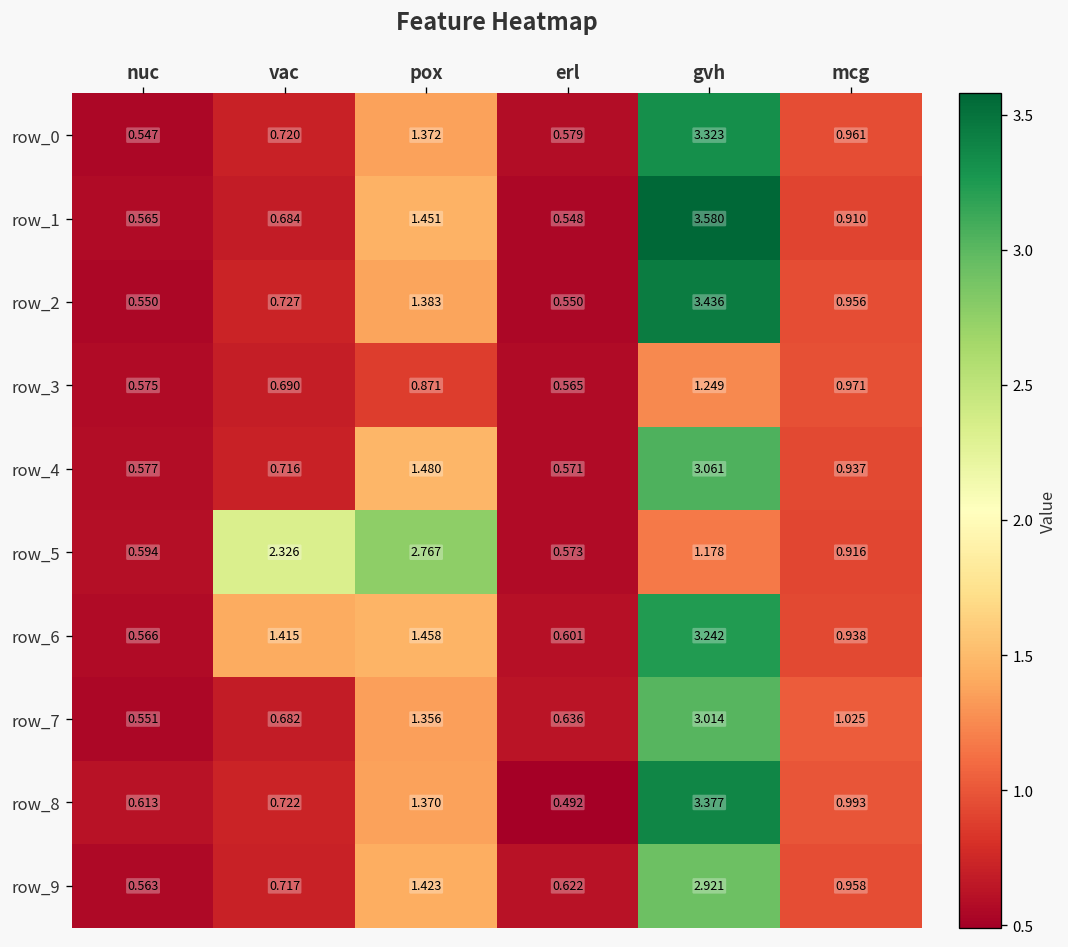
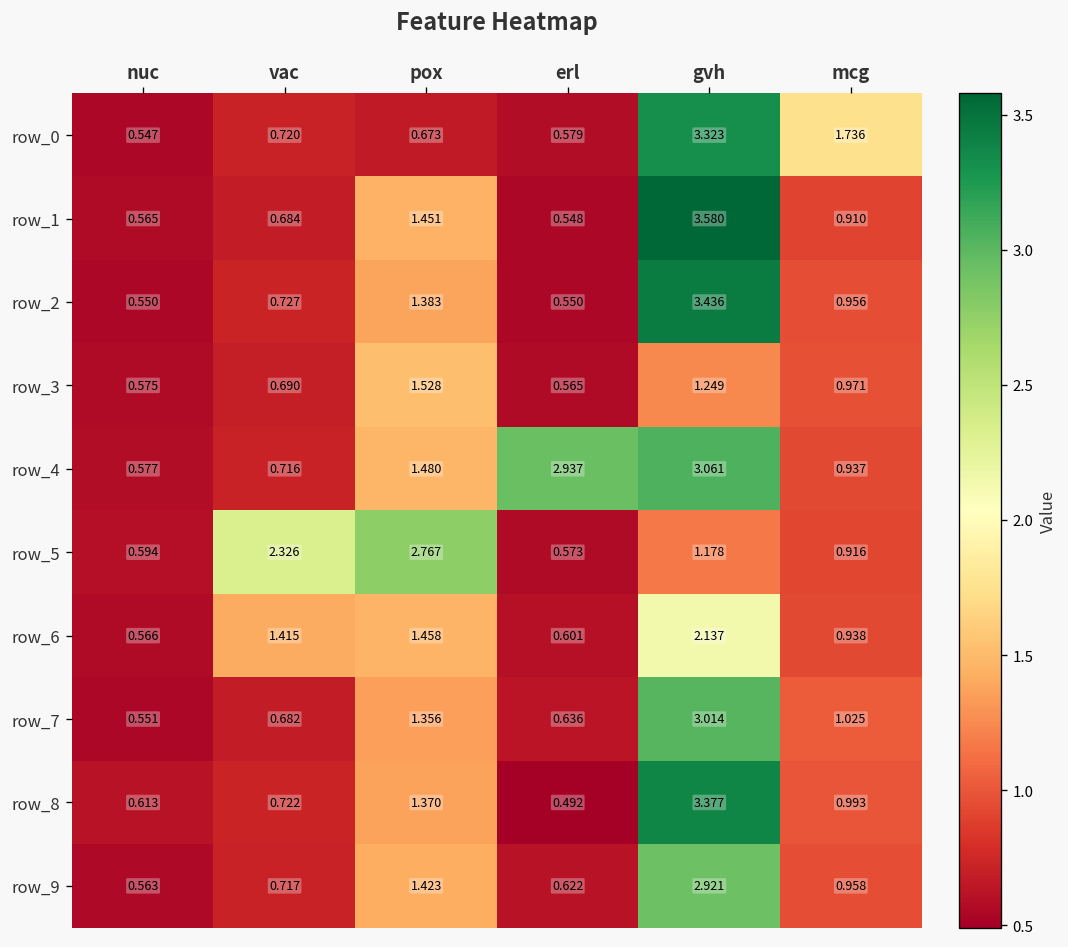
row_0, pox: 1.372 -> 0.673
row_0, mcg: 0.961 -> 1.736
row_3, pox: 0.871 -> 1.528
row_4, erl: 0.571 -> 2.937
row_6, gvh: 3.242 -> 2.137
